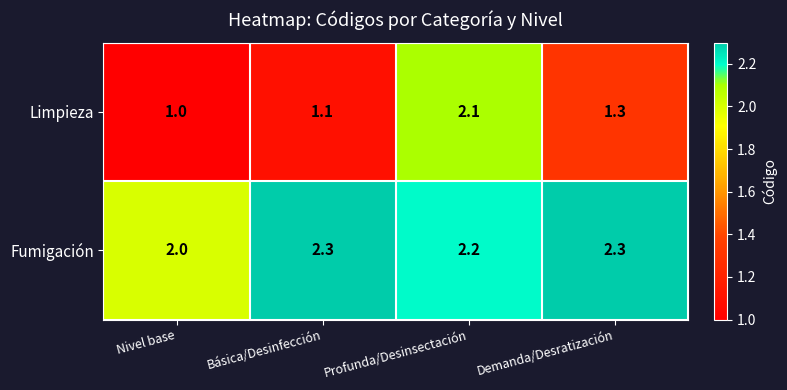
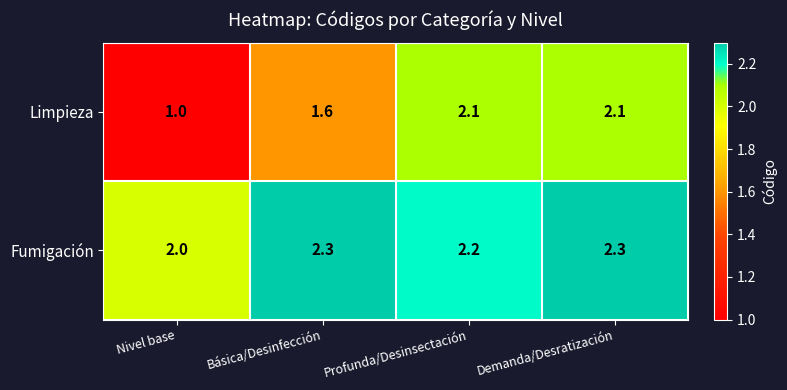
Limpieza, Básica/Desinfección: 1.1 -> 1.6
Limpieza, Demanda/Desratización: 1.3 -> 2.1
